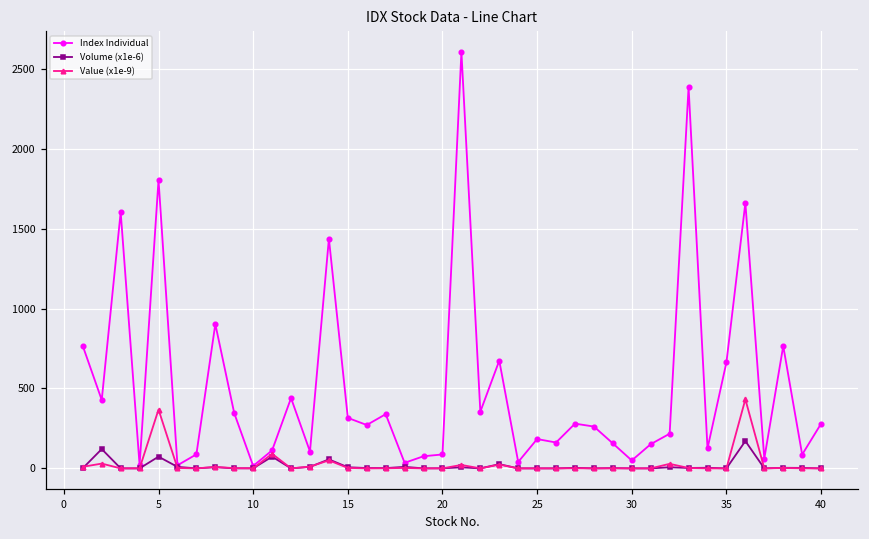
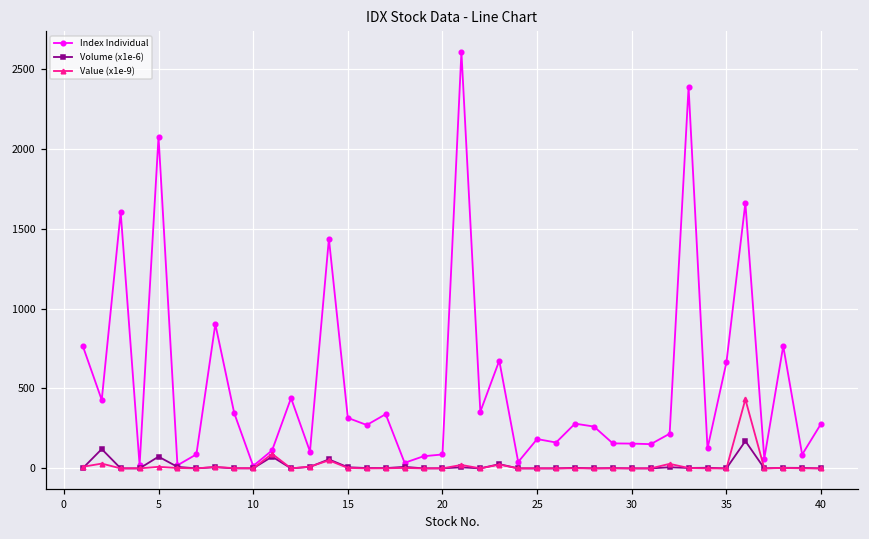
Index Individual, 5: 1800 -> 2080
Value (x1e-9), 5: 370 -> 10
Index Individual, 30: 50 -> 160
